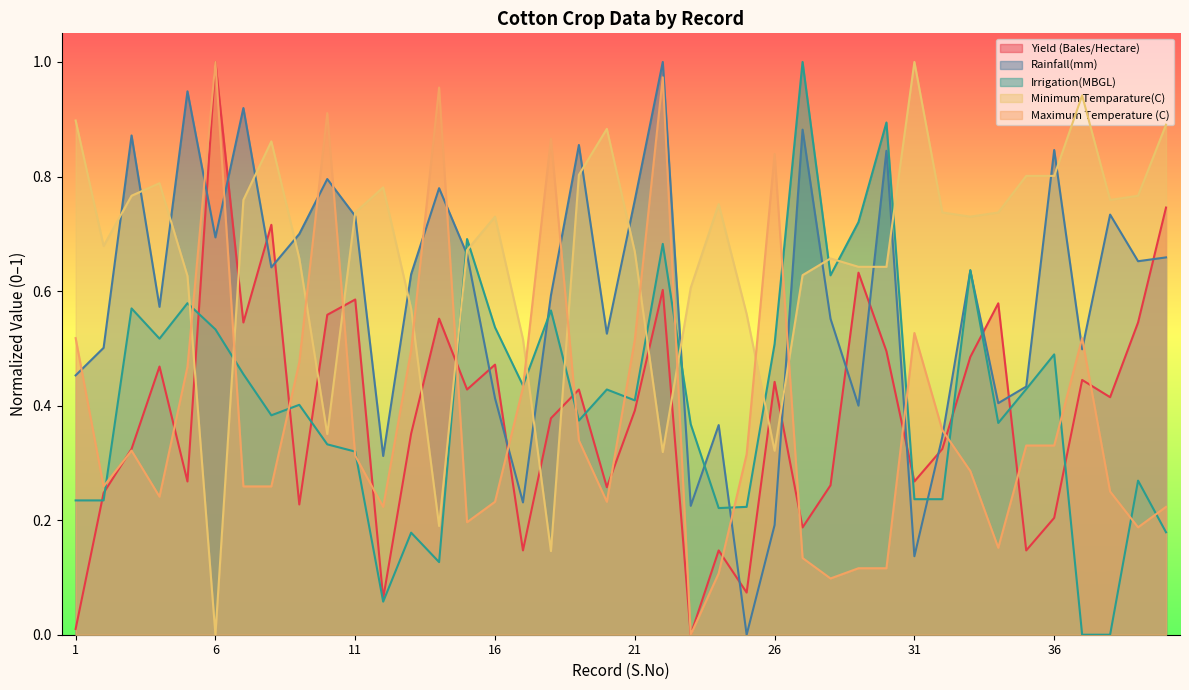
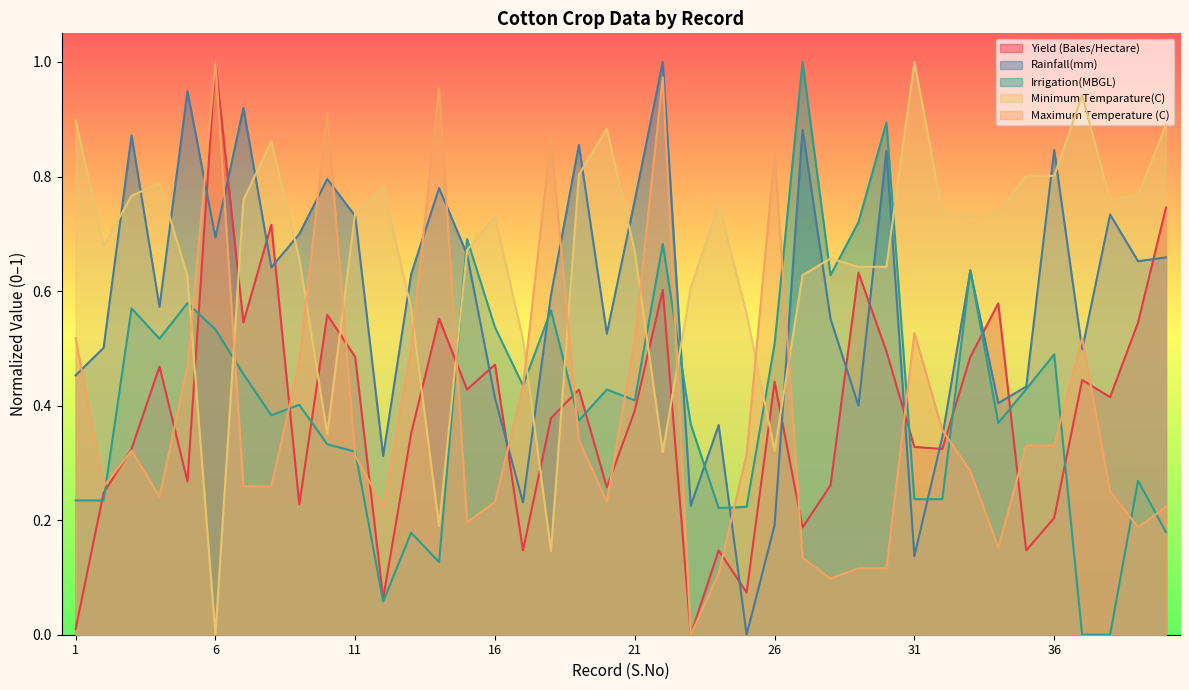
Yield (Bales/Hectare), 11: 0.59 -> 0.48
Yield (Bales/Hectare), 31: 0.27 -> 0.33
